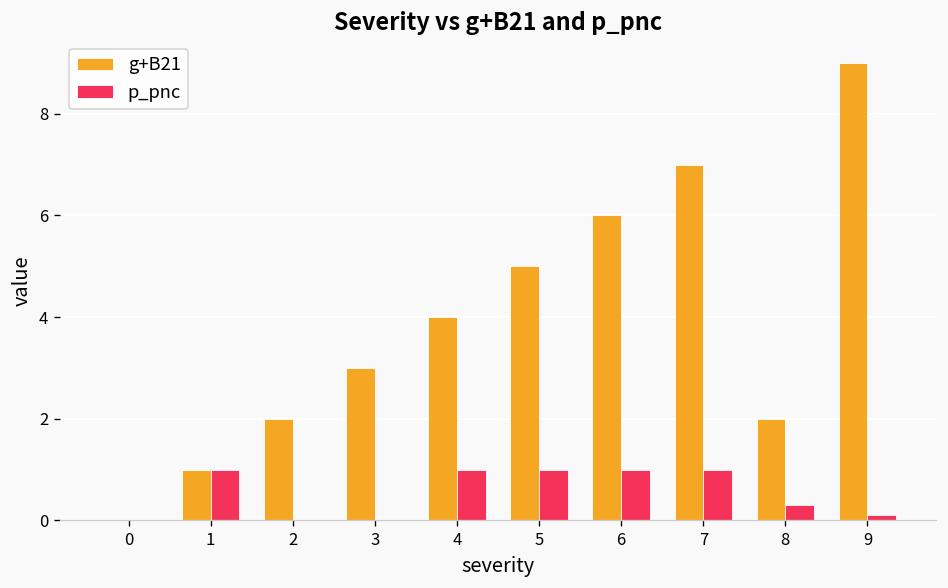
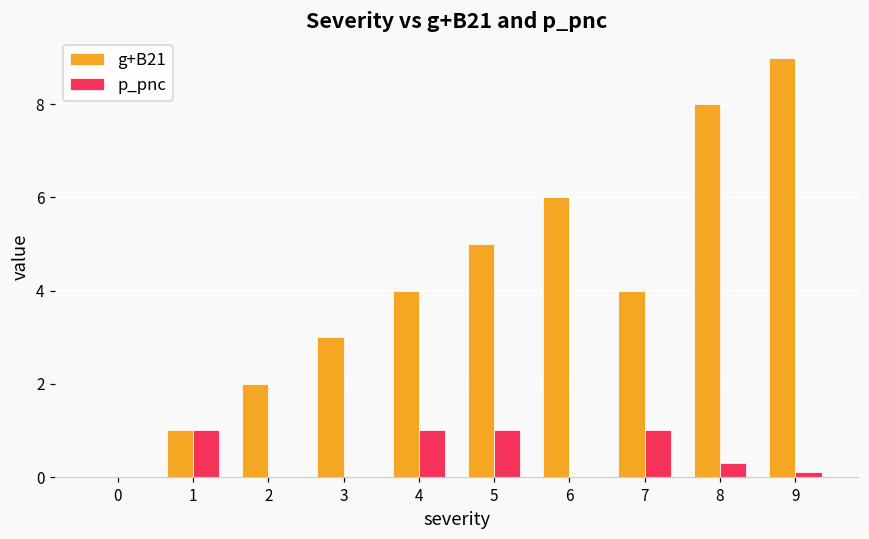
p_pnc, 6: 1 -> 0
g+B21, 7: 7 -> 4
g+B21, 8: 2 -> 8
